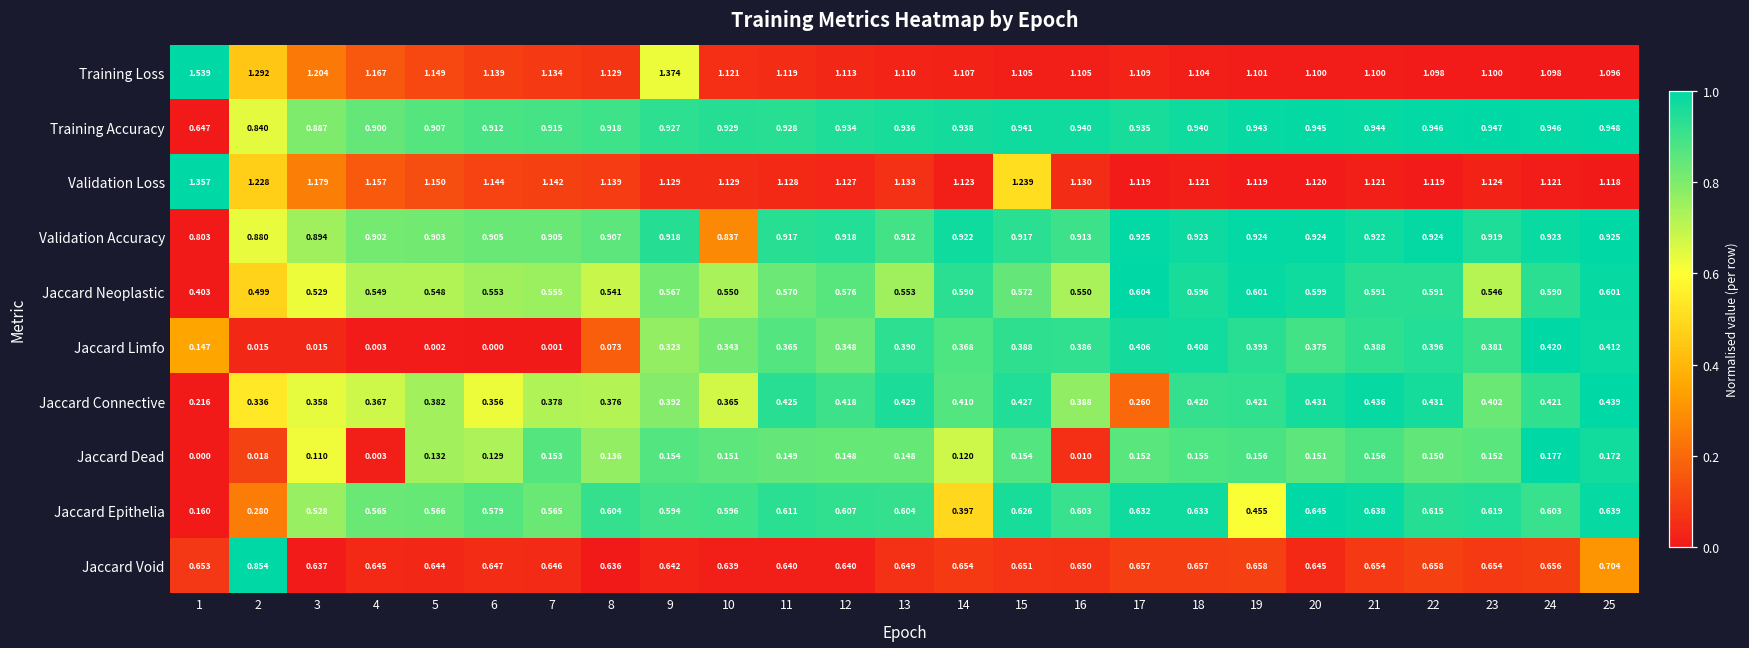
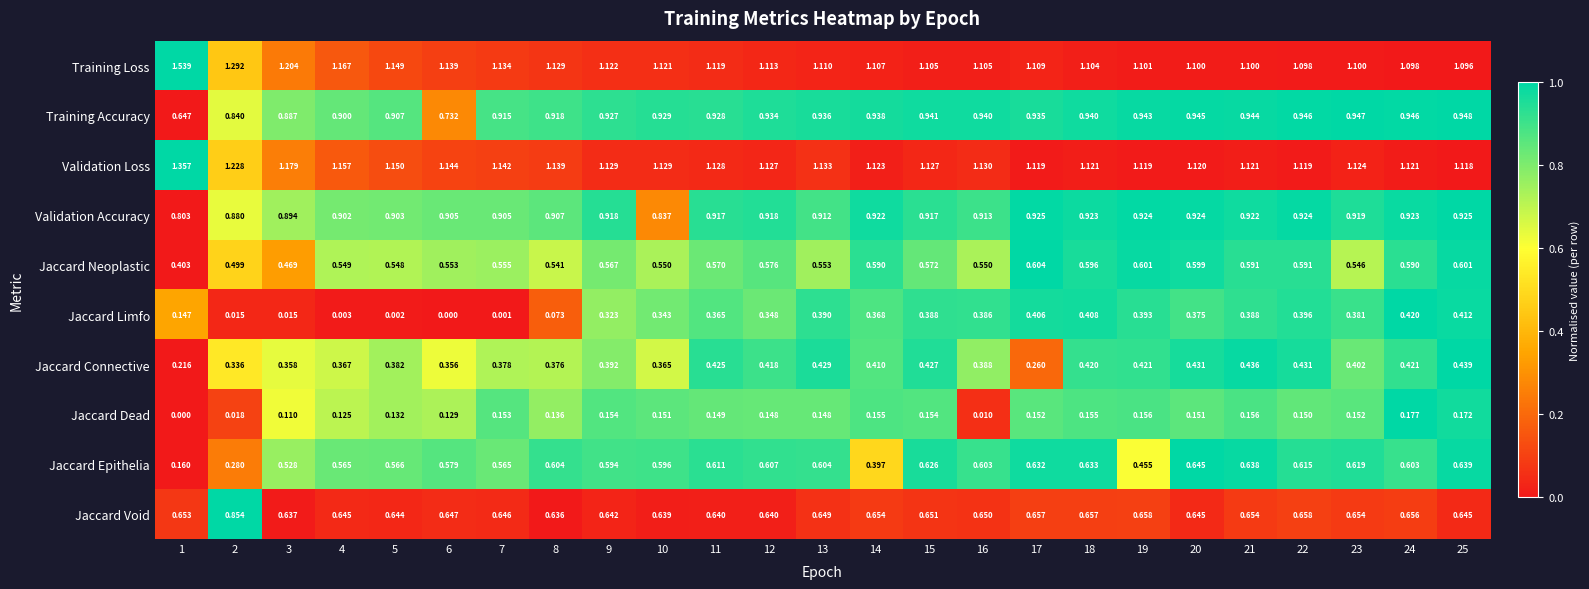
Training Loss, 9: 1.374 -> 1.122
Training Accuracy, 6: 0.912 -> 0.732
Validation Loss, 15: 1.239 -> 1.127
Jaccard Neoplastic, 3: 0.529 -> 0.469
Jaccard Dead, 4: 0.003 -> 0.125
Jaccard Dead, 14: 0.120 -> 0.155
Jaccard Void, 25: 0.704 -> 0.645
